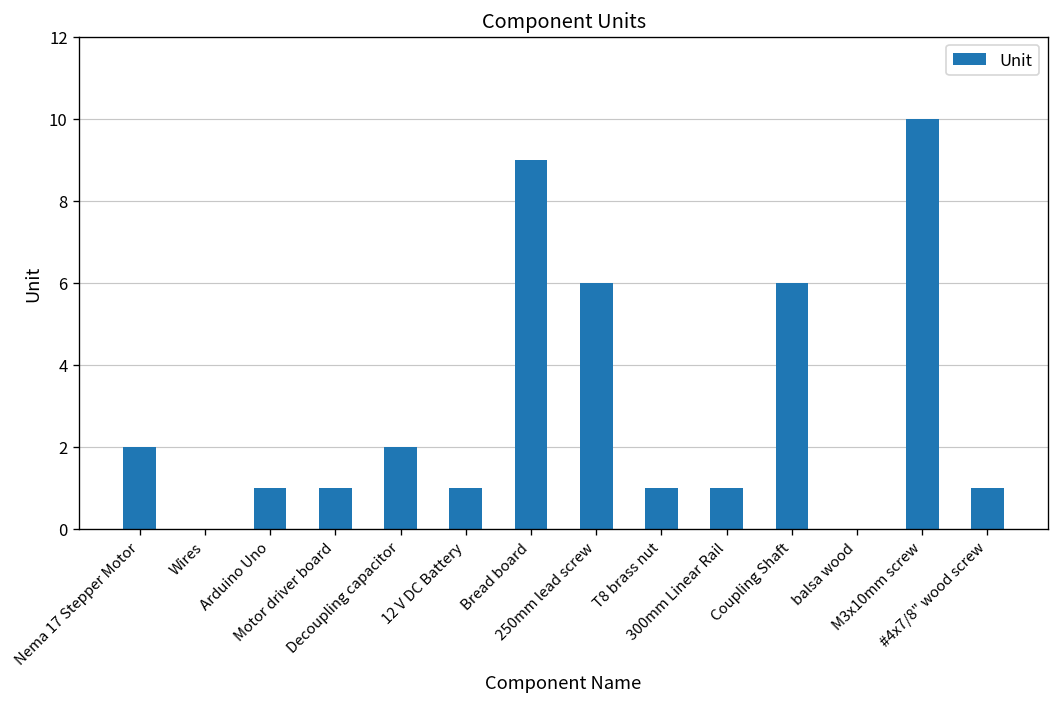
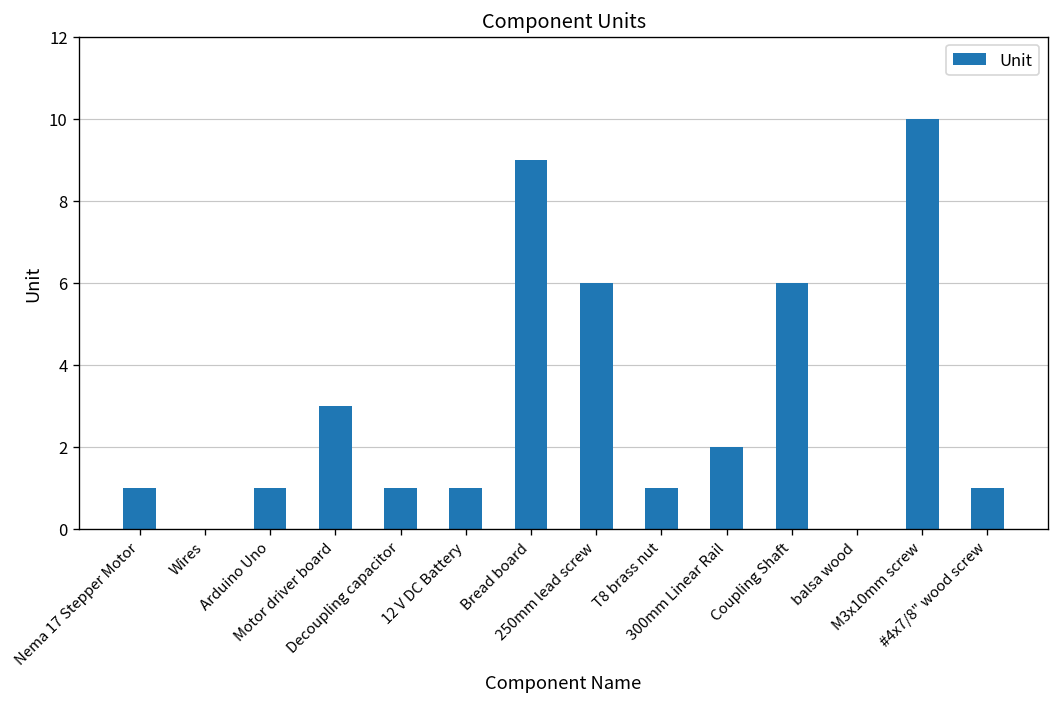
Nema 17 Stepper Motor: 2 -> 1
Motor driver board: 1 -> 3
Decoupling capacitor: 2 -> 1
300mm Linear Rail: 1 -> 2
